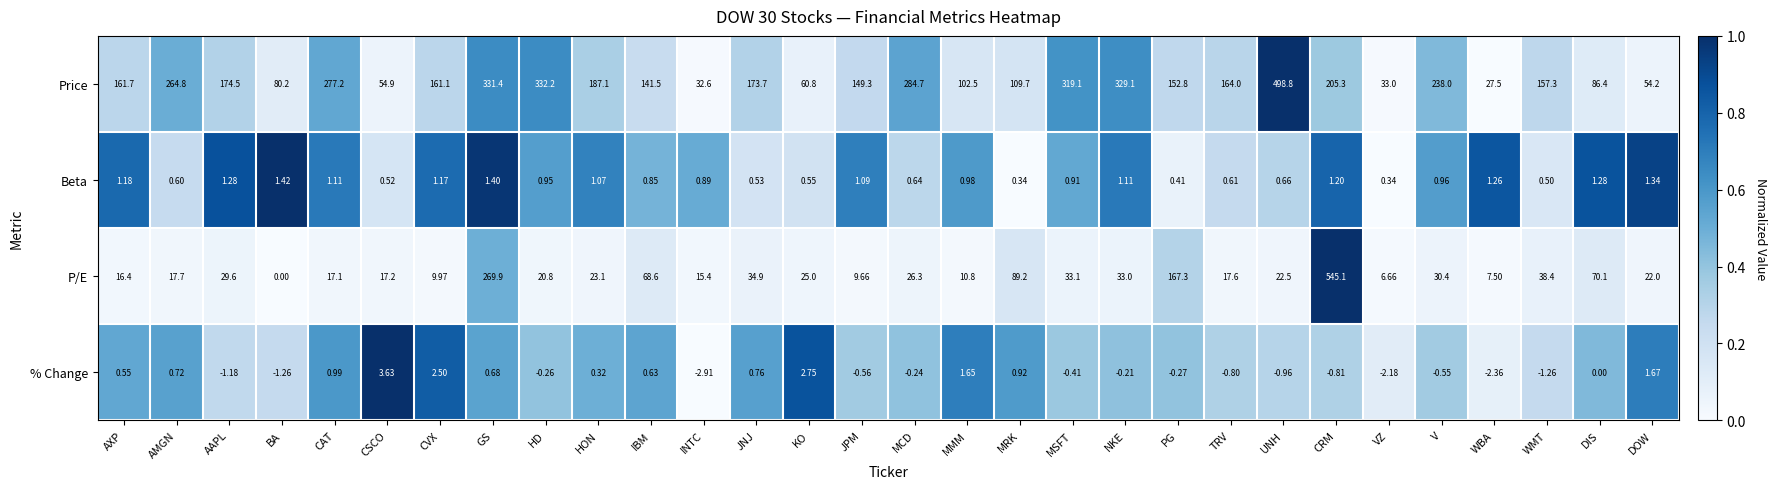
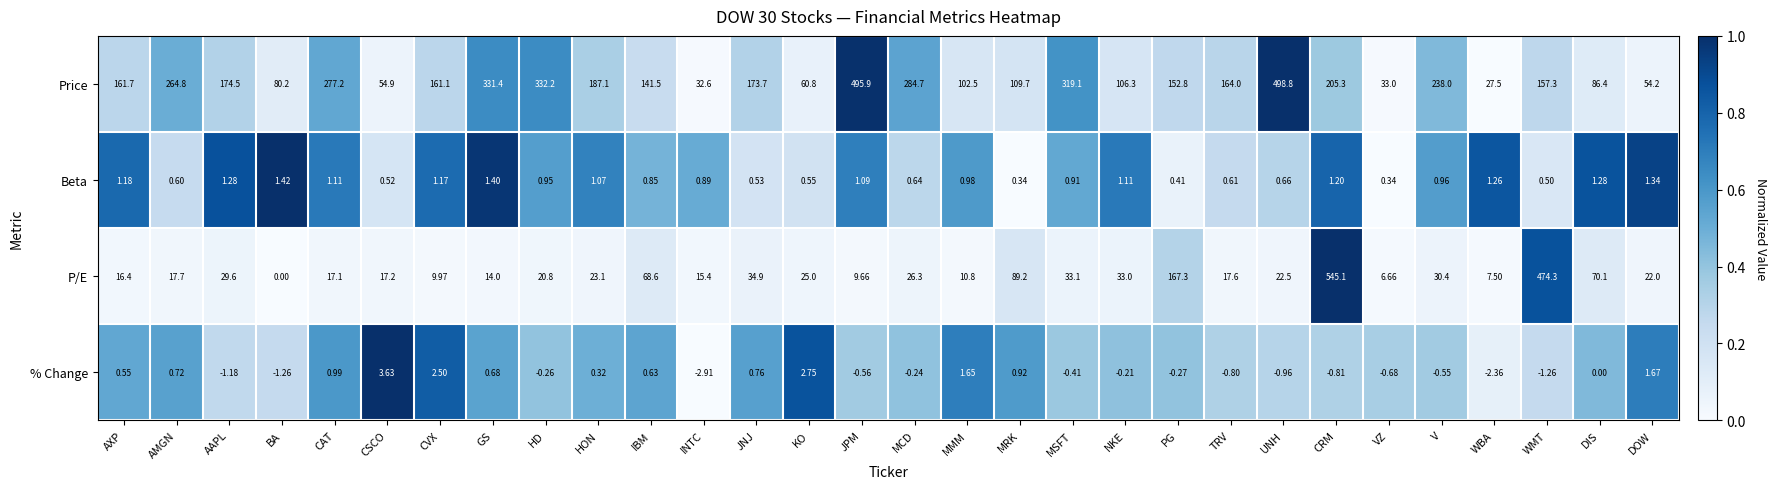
Price, JPM: 149.3 -> 495.9
Price, NKE: 329.1 -> 106.3
P/E, GS: 269.9 -> 14.0
P/E, WMT: 38.4 -> 474.3
% Change, VZ: -2.18 -> -0.68
